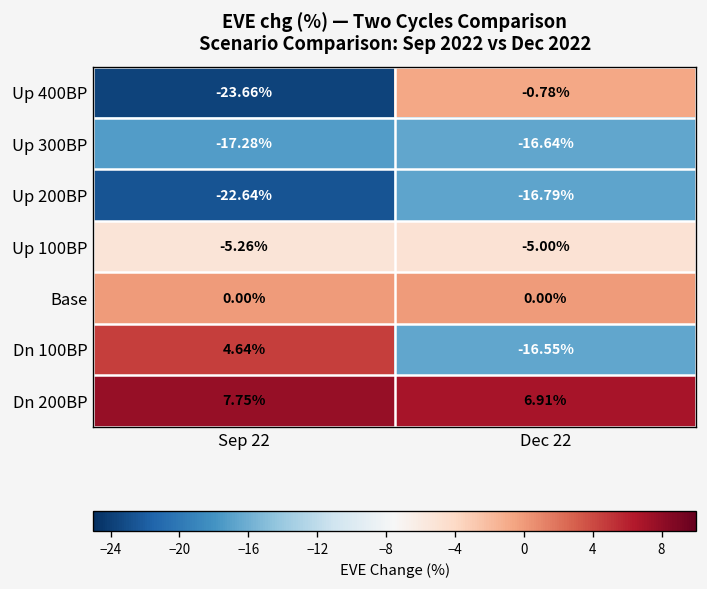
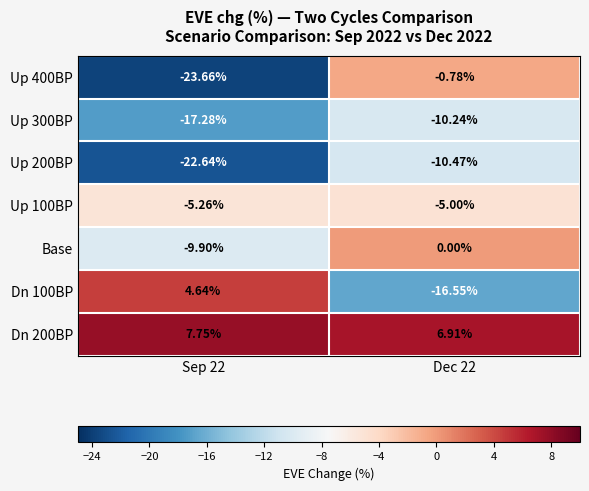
Up 300BP, Dec 22: -16.64% -> -10.24%
Up 200BP, Dec 22: -16.79% -> -10.47%
Base, Sep 22: 0.00% -> -9.90%
